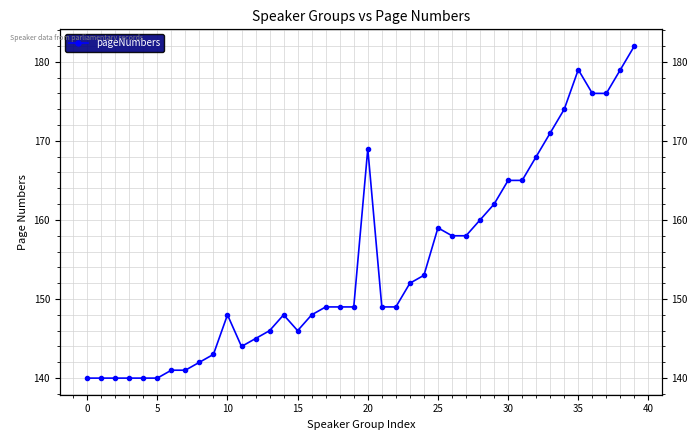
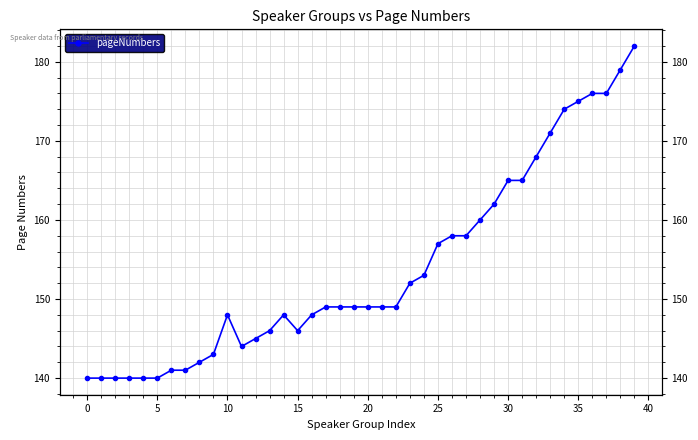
20: 169 -> 149
25: 159 -> 157
35: 179 -> 175
